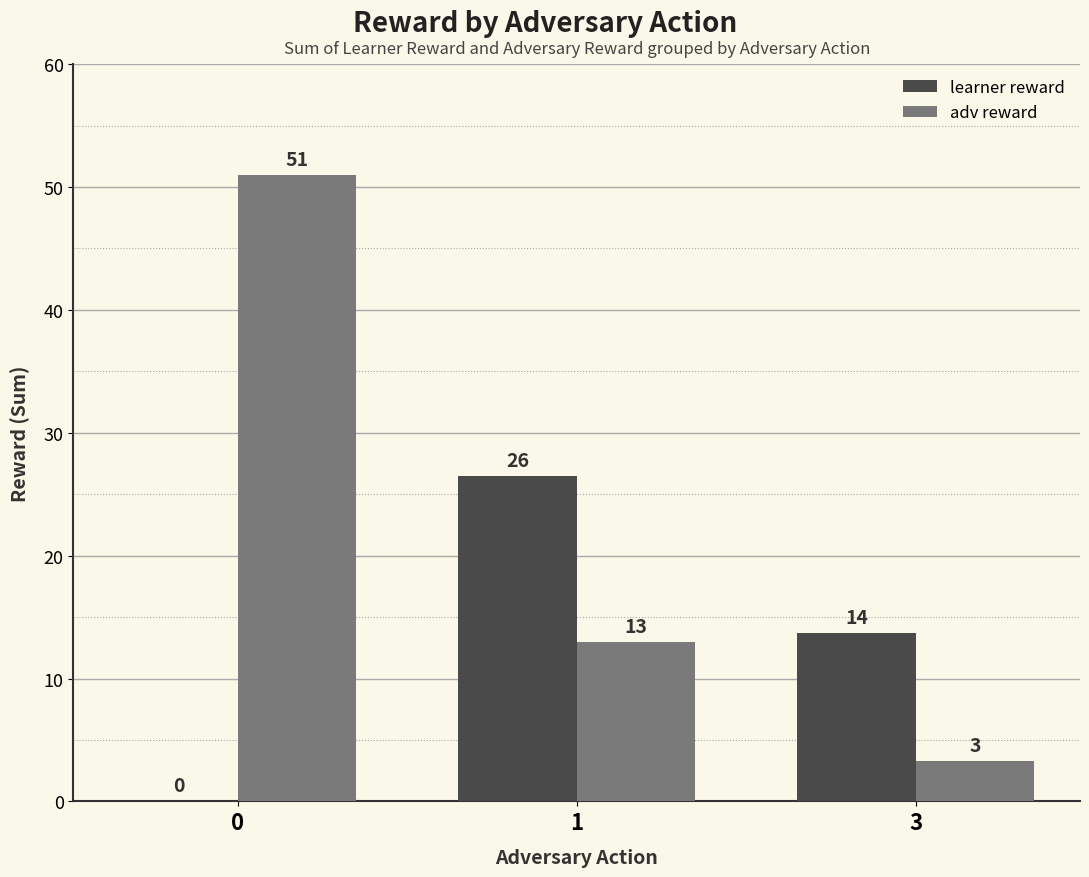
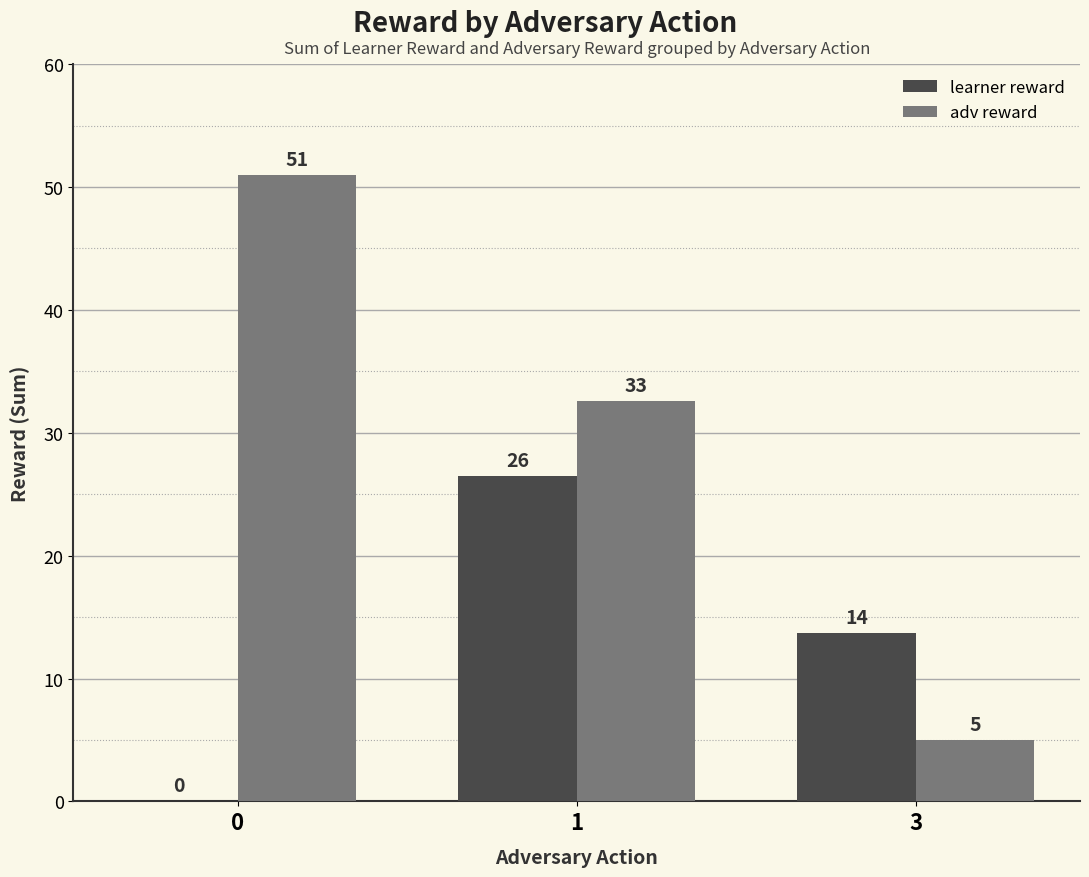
adv reward, 1: 13 -> 33
adv reward, 3: 3 -> 5
